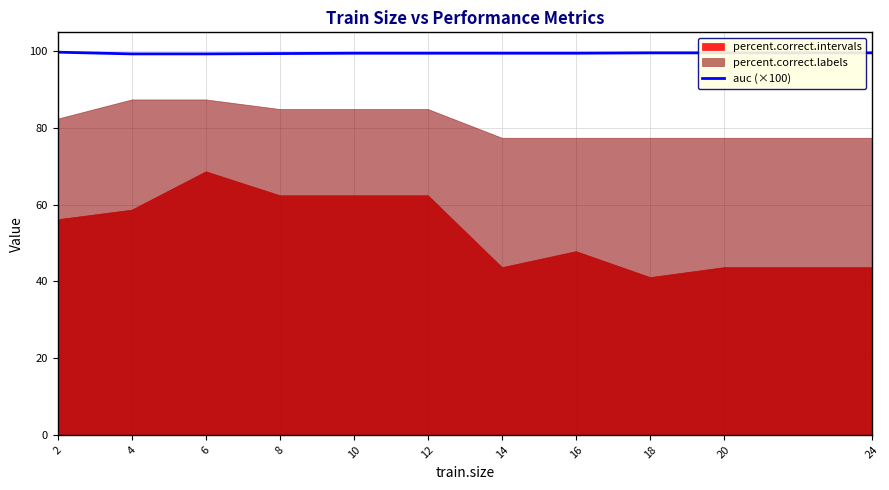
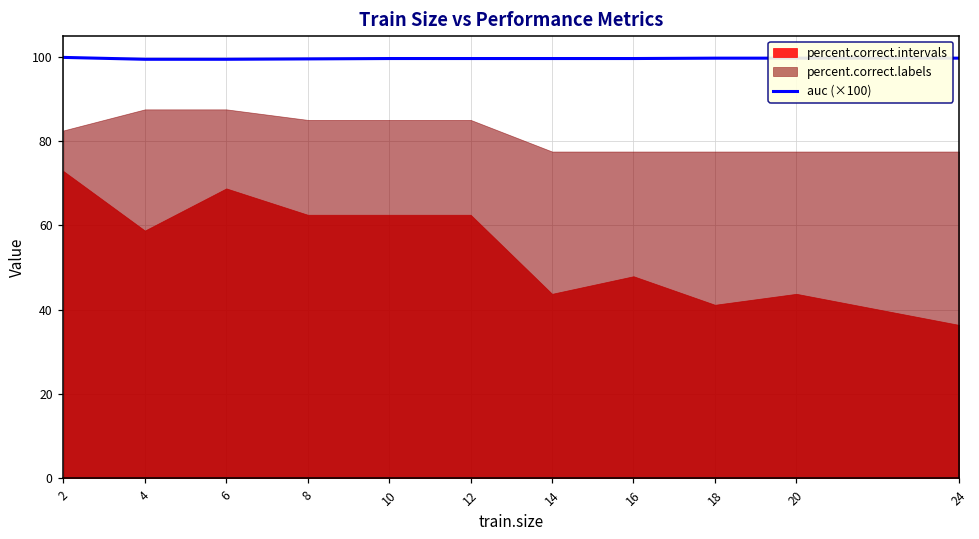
percent.correct.intervals, 2: 56 -> 73
percent.correct.intervals, 24: 44 -> 36
